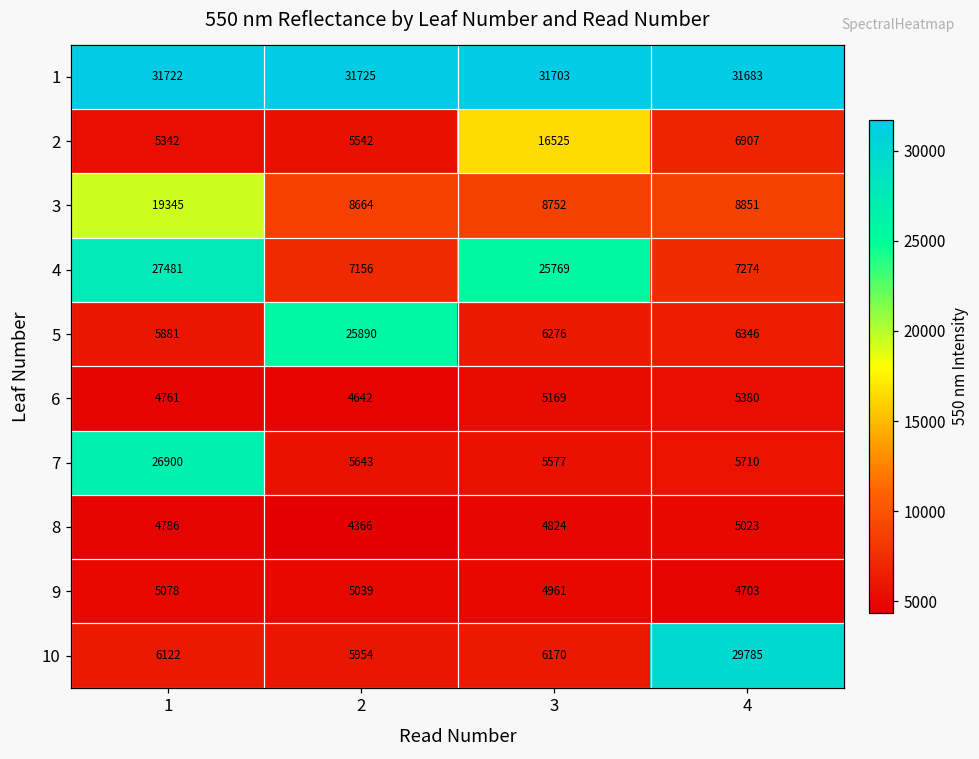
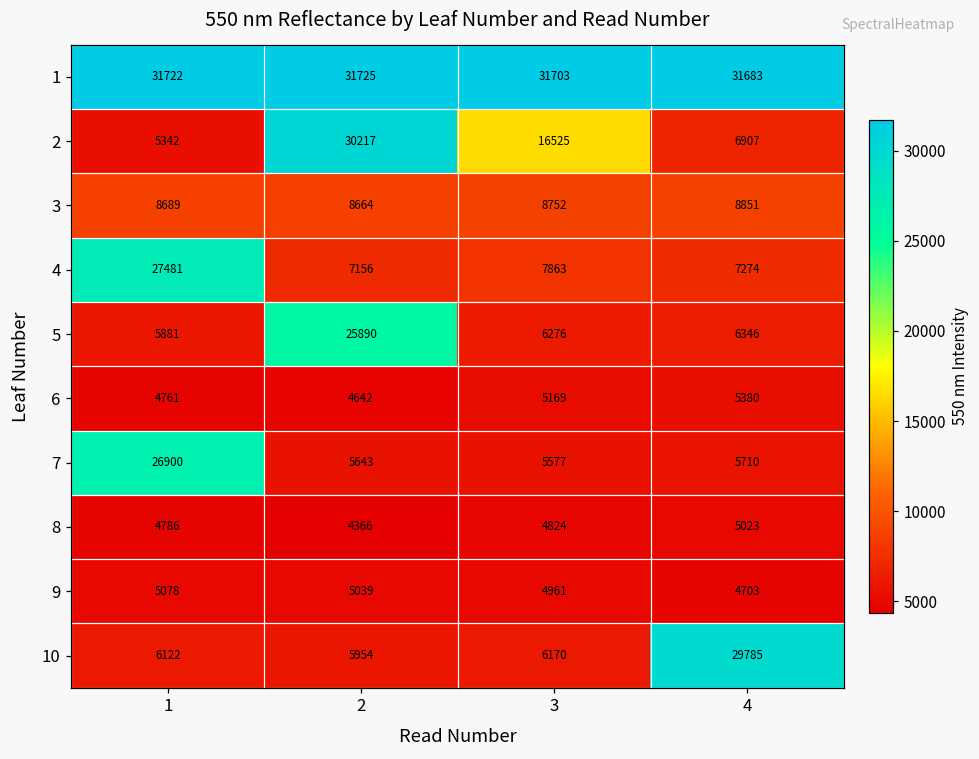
2, 2: 5542 -> 30217
3, 1: 19345 -> 8689
4, 3: 25769 -> 7863
